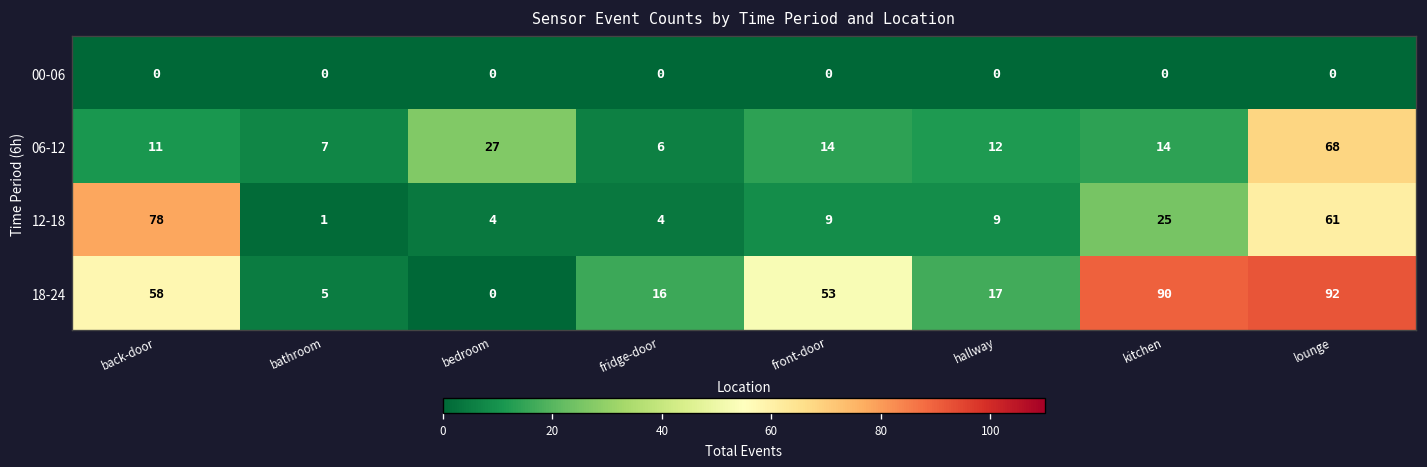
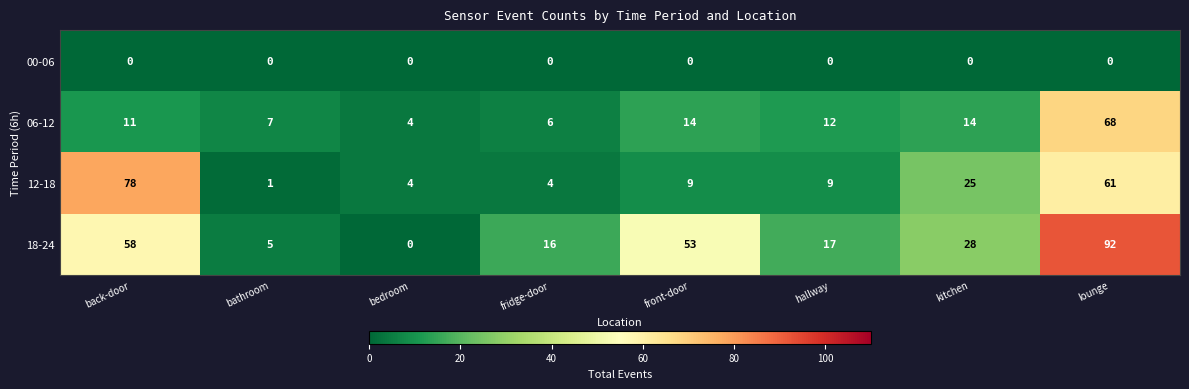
06-12, bedroom: 27 -> 4
18-24, kitchen: 90 -> 28
